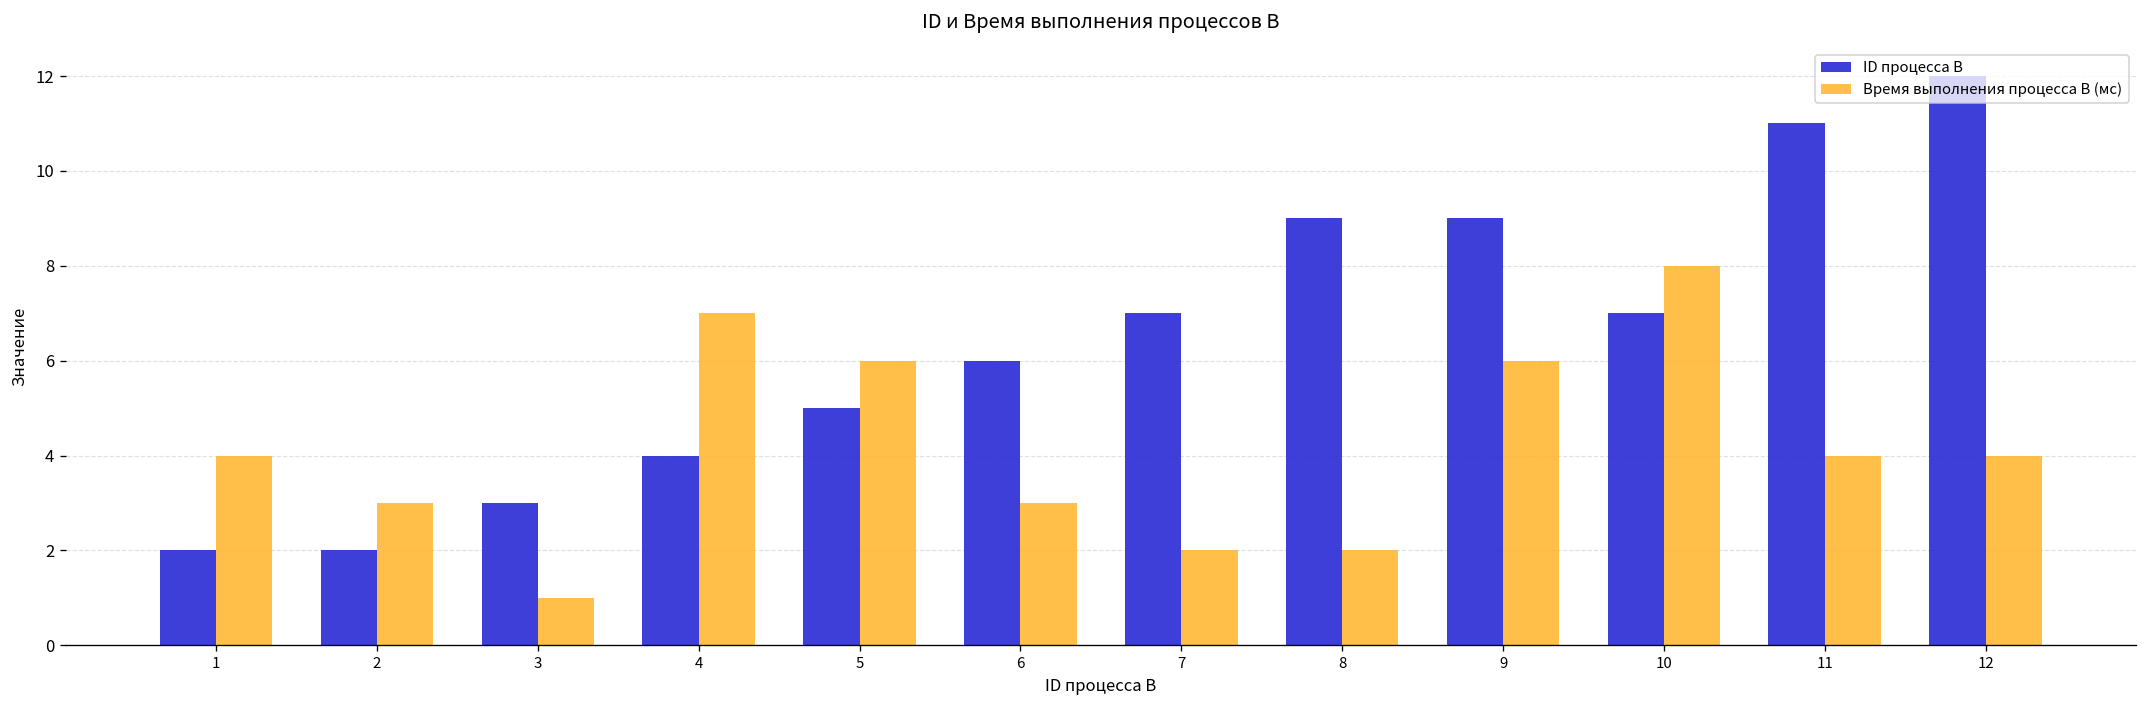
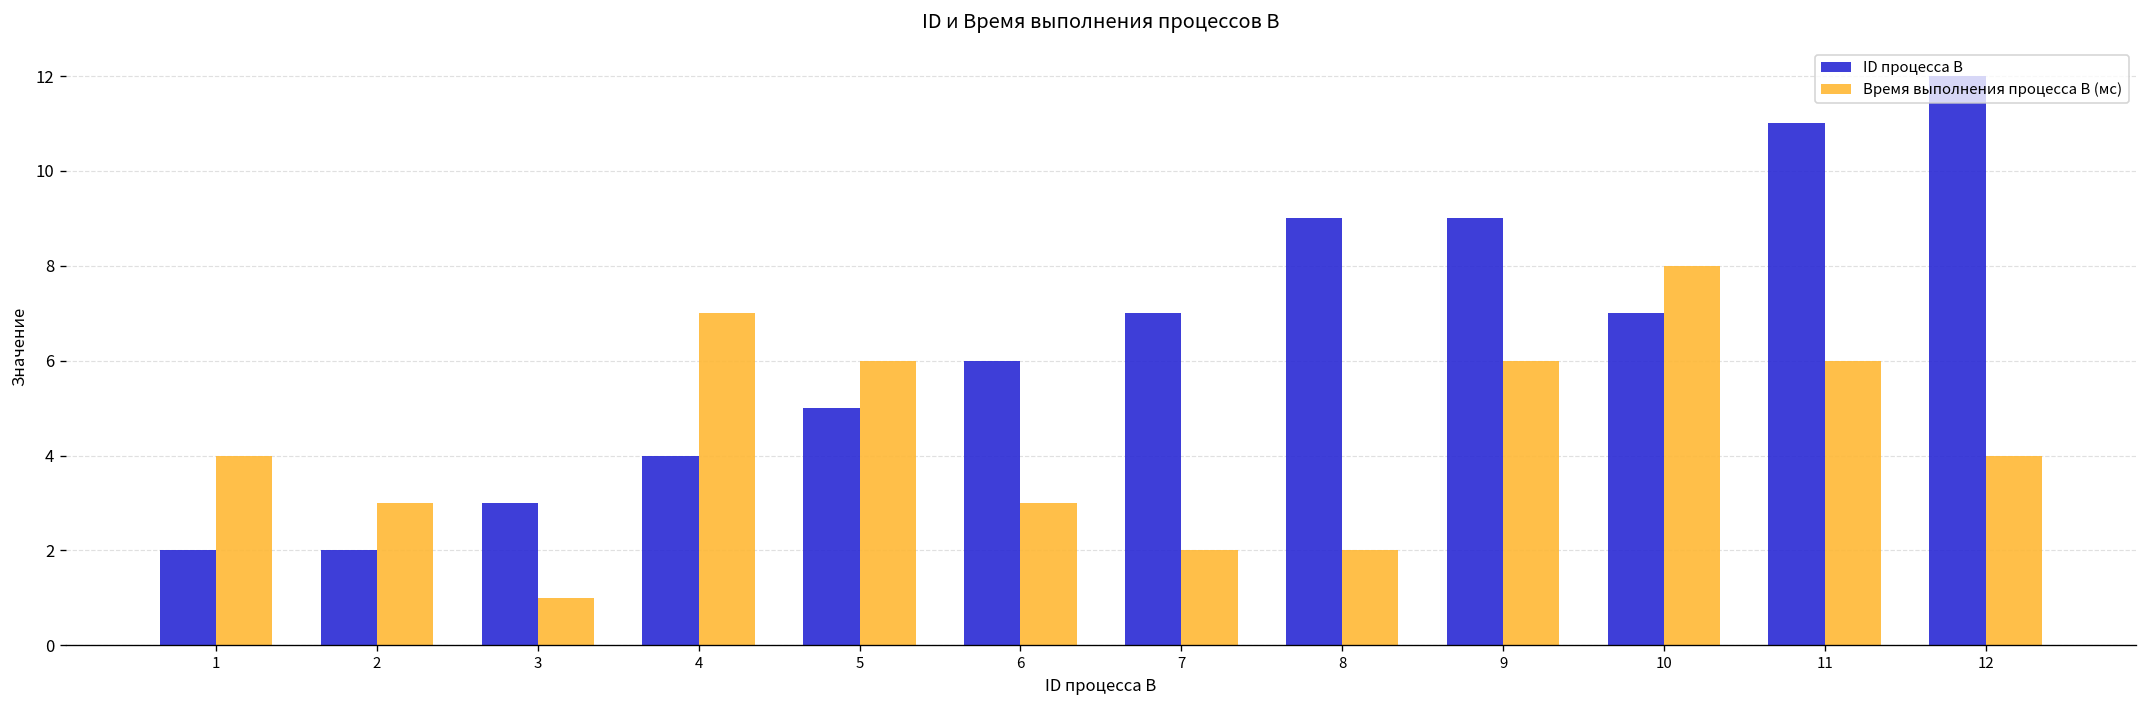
Время выполнения процесса B (мс), 11: 4 -> 6
